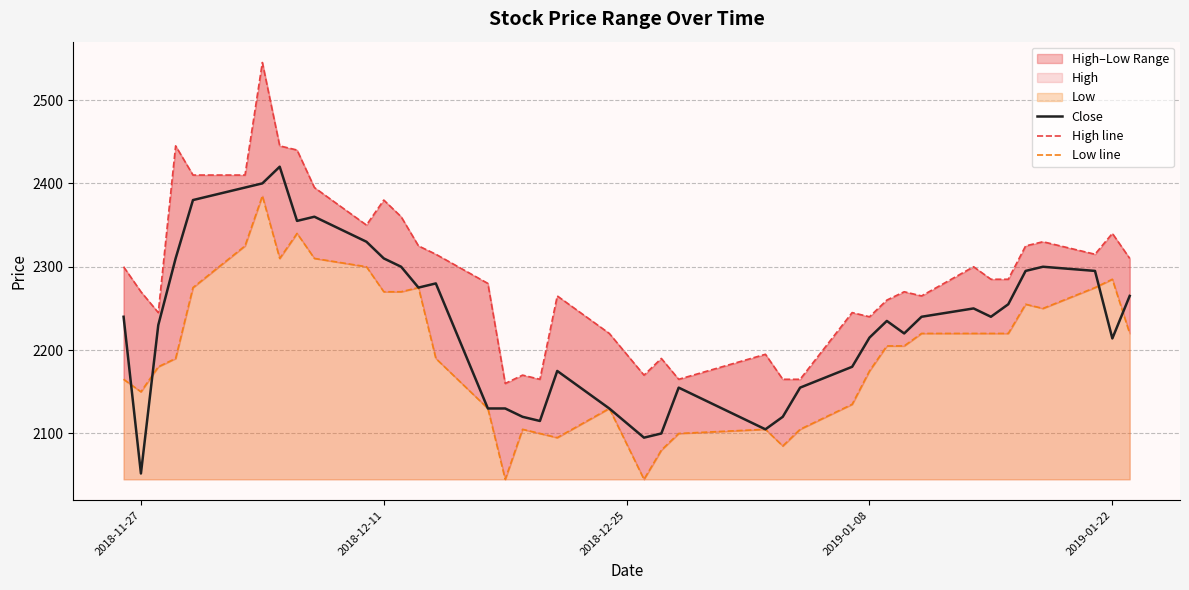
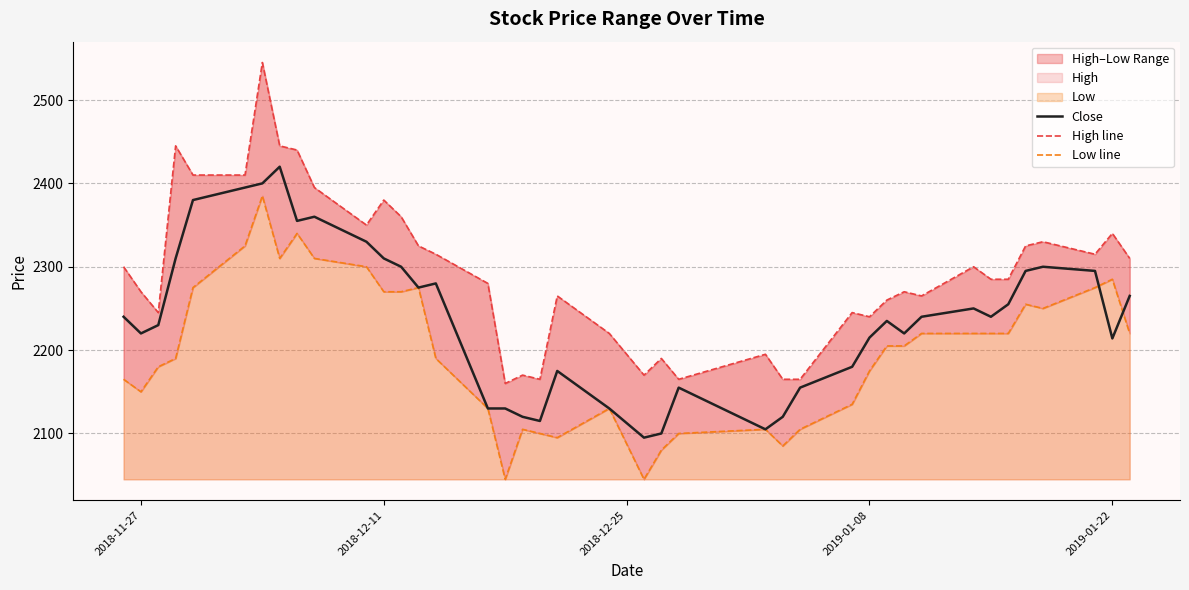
Close, 2018-11-27: 2050 -> 2220
